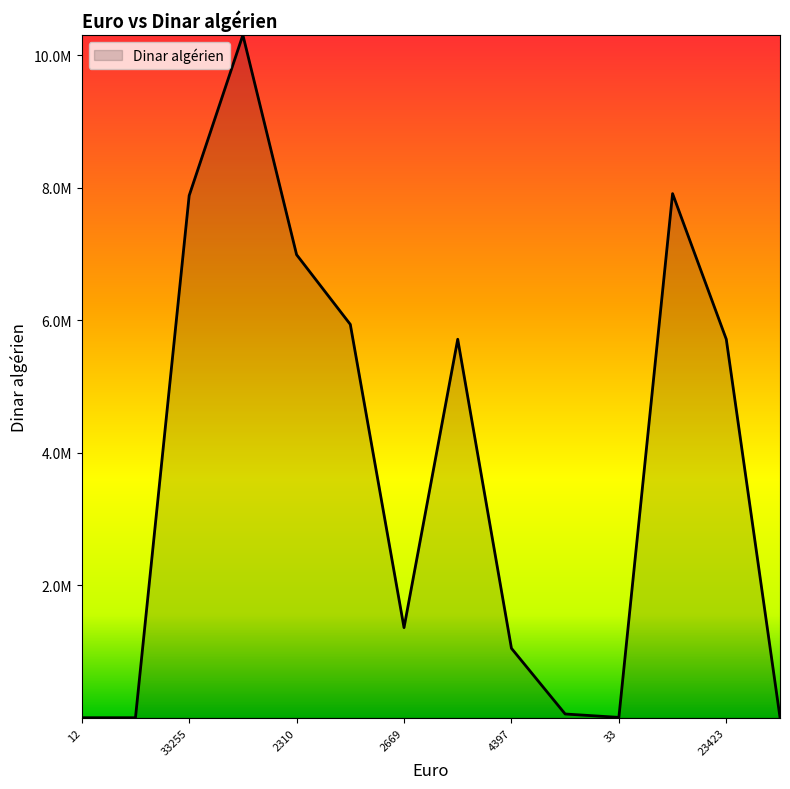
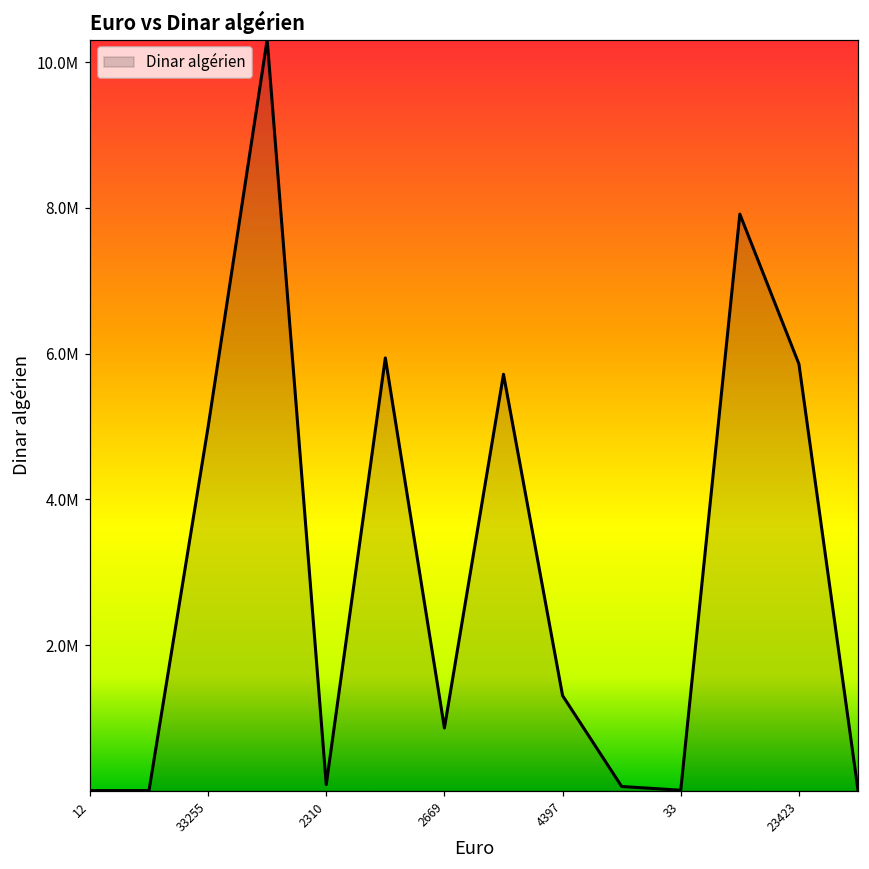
33255: 7900000 -> 5000000
2310: 7000000 -> 100000
2669: 1400000 -> 900000
4397: 1100000 -> 1300000
23423: 5700000 -> 5900000
